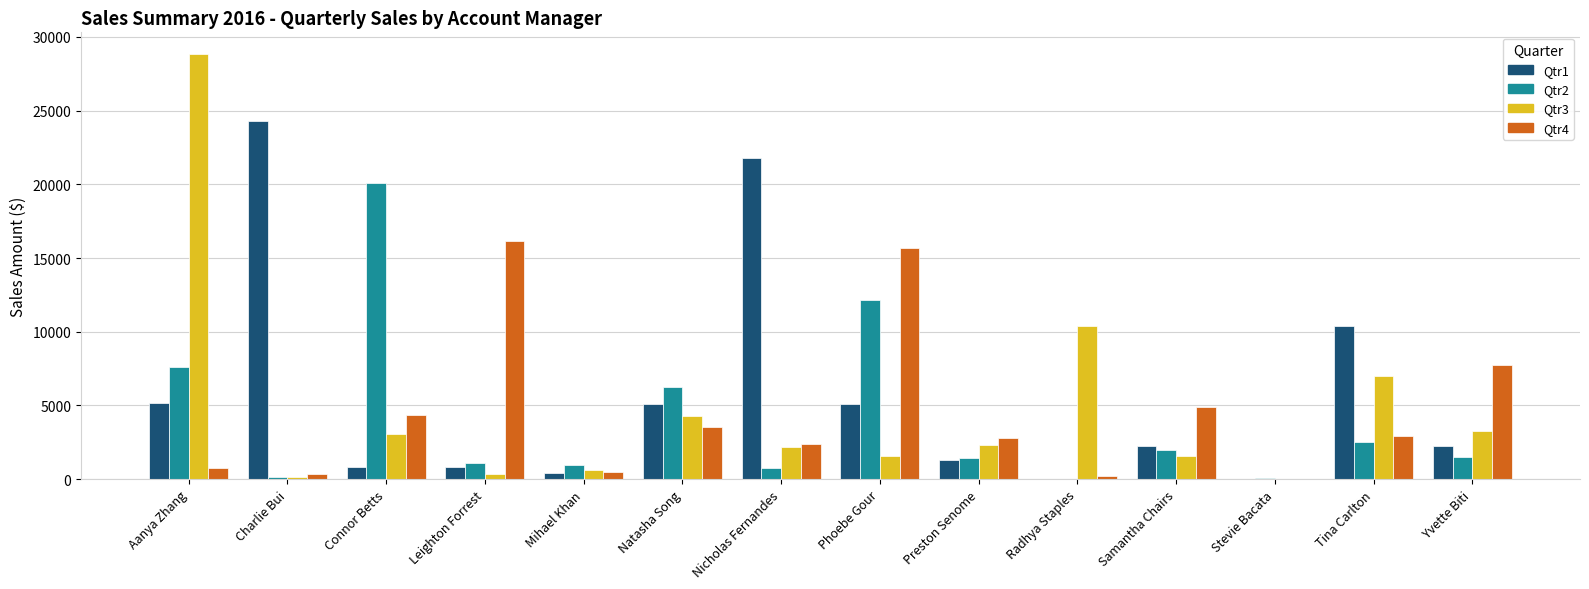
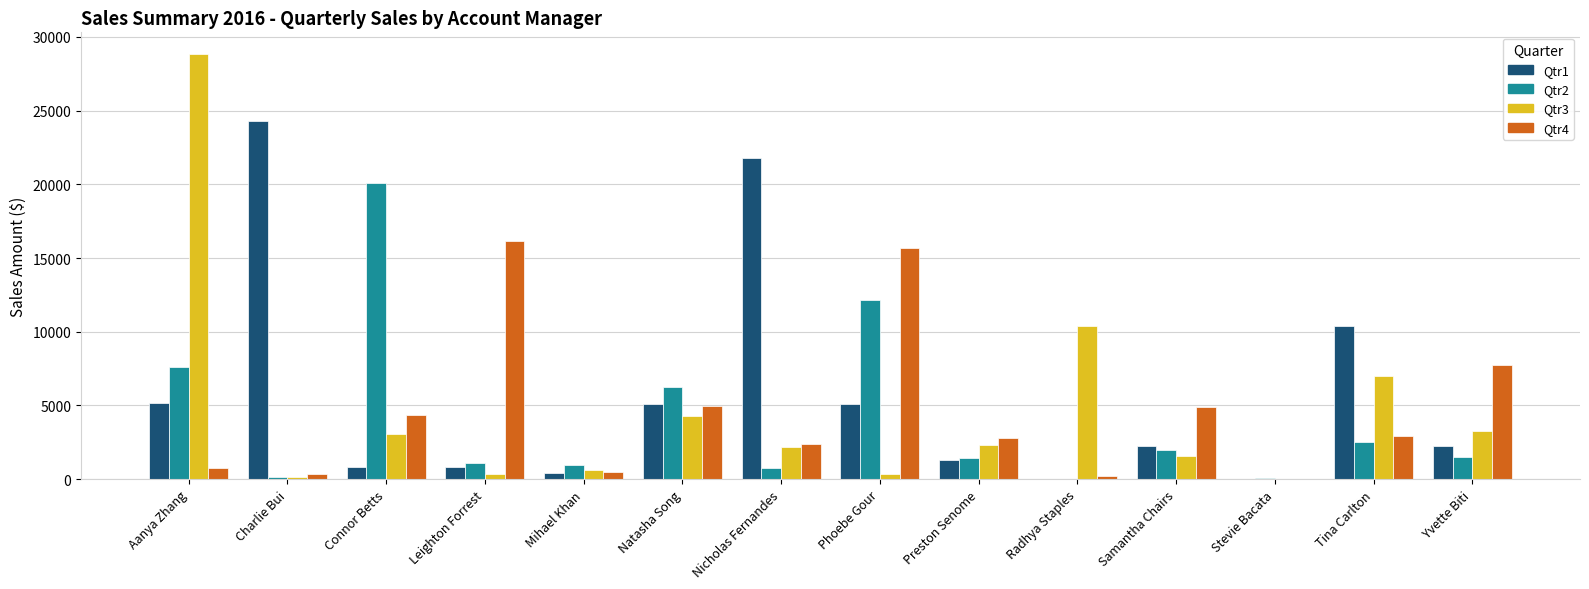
Qtr4, Natasha Song: 3500 -> 5000
Qtr3, Phoebe Gour: 1500 -> 400
